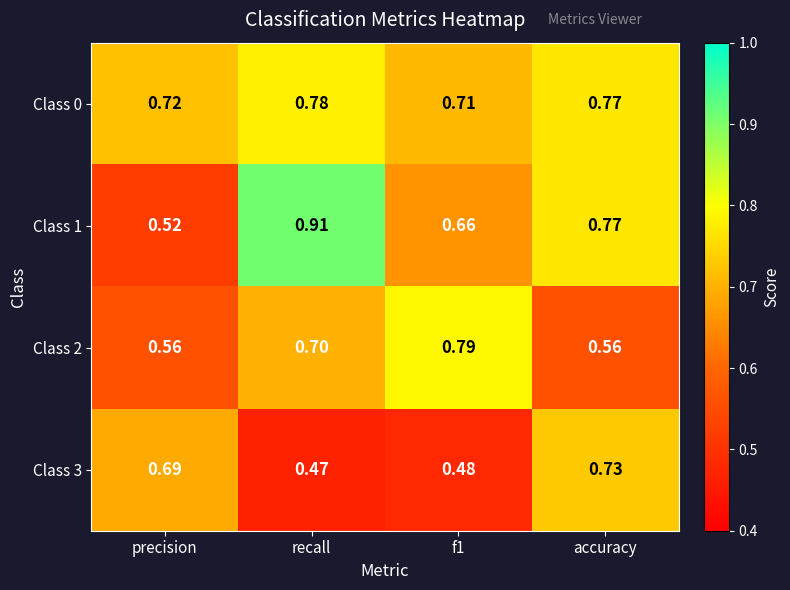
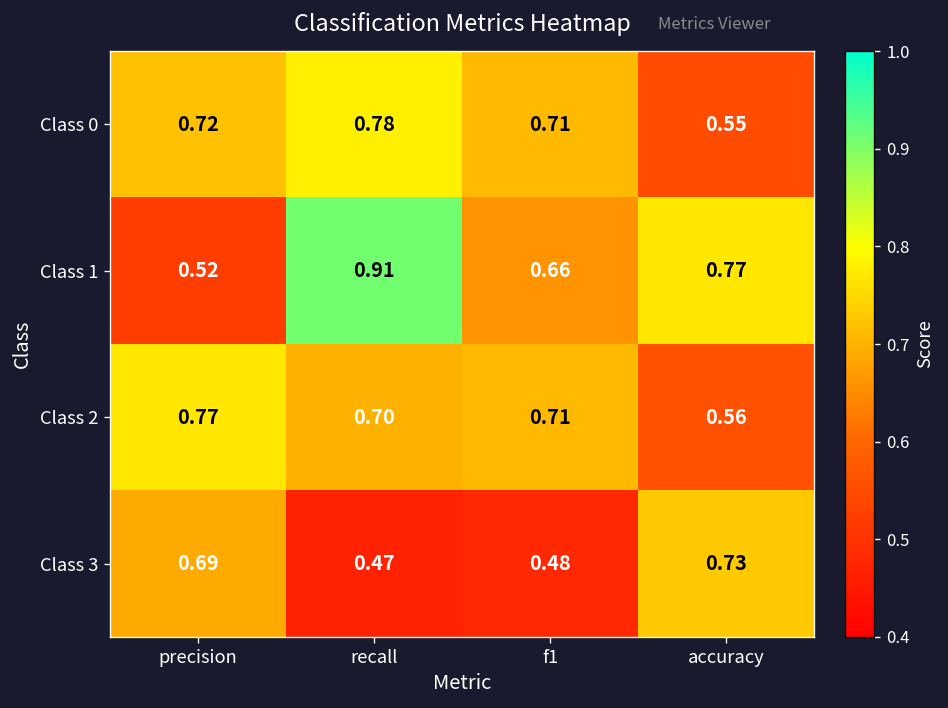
Class 0, accuracy: 0.77 -> 0.55
Class 2, precision: 0.56 -> 0.77
Class 2, f1: 0.79 -> 0.71
